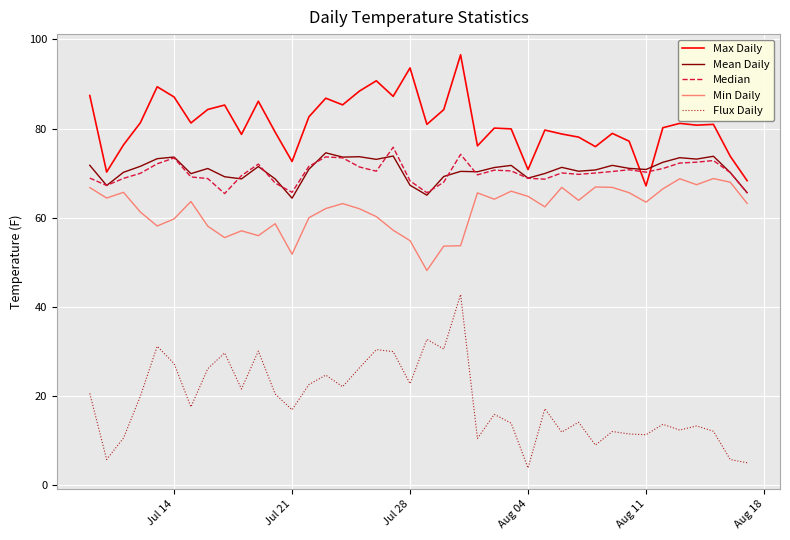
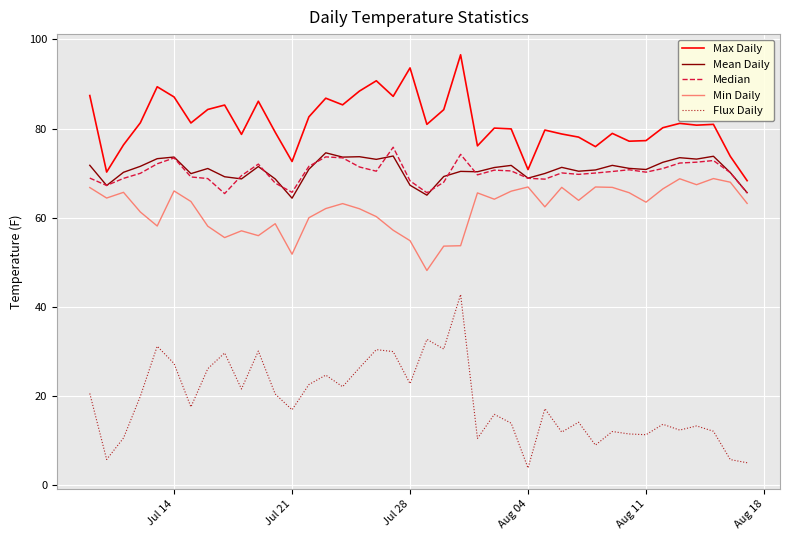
Min Daily, Jul 14: 60 -> 66
Min Daily, Aug 04: 65 -> 67
Max Daily, Aug 11: 67 -> 77
